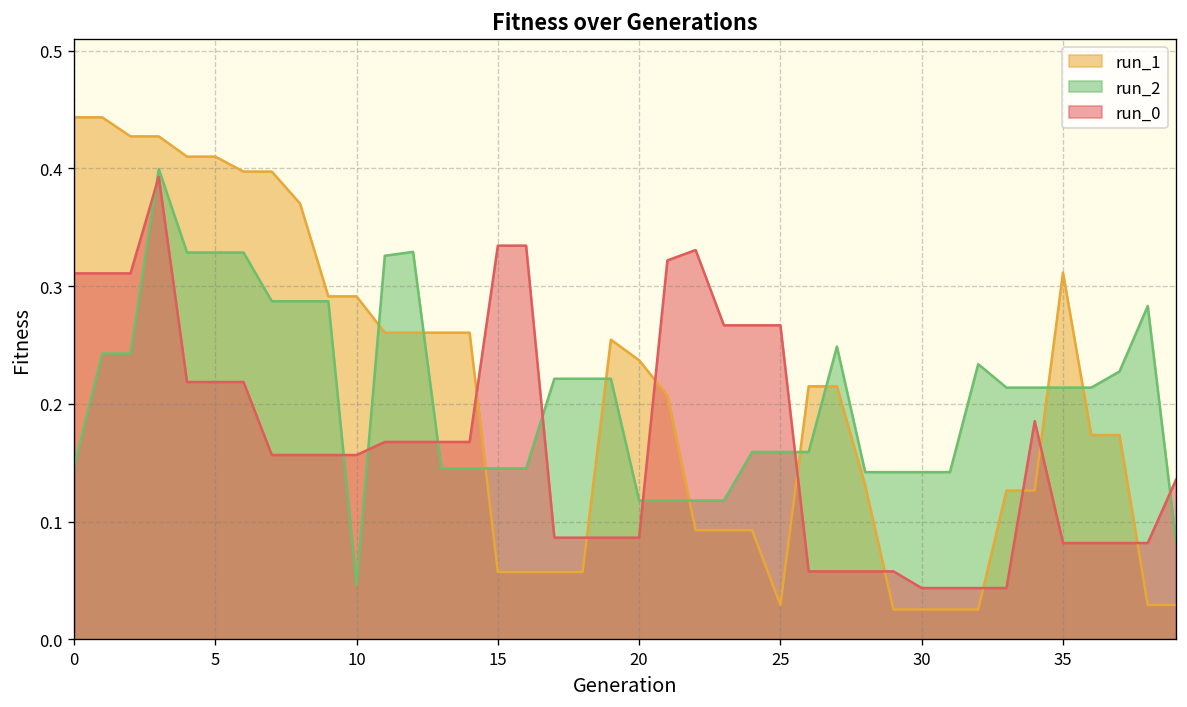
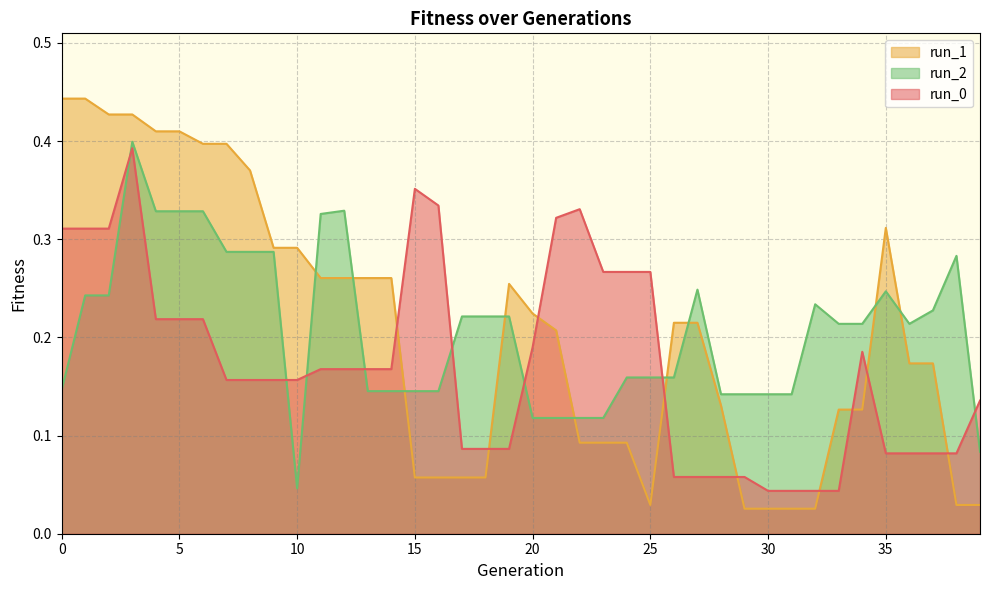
run_0, 15: 0.33 -> 0.35
run_1, 20: 0.24 -> 0.22
run_0, 20: 0.09 -> 0.19
run_2, 35: 0.21 -> 0.25
